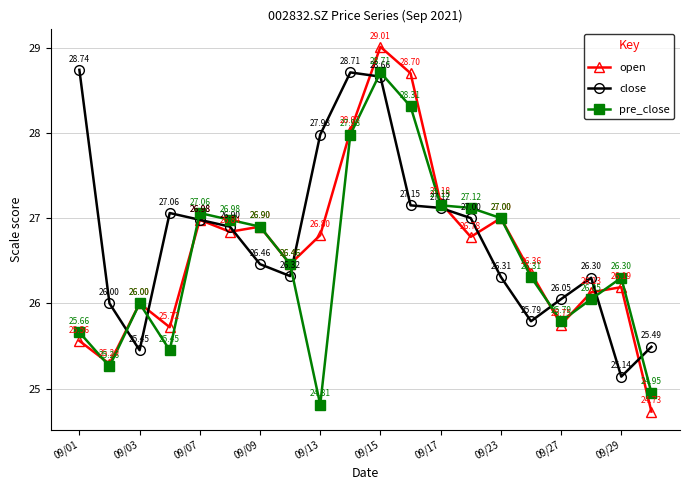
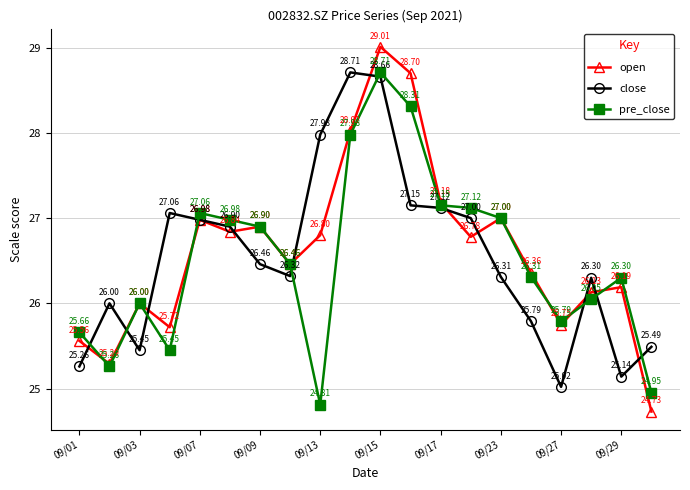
close, 09/01: 28.74 -> 25.26
close, 09/27: 26.05 -> 25.02
